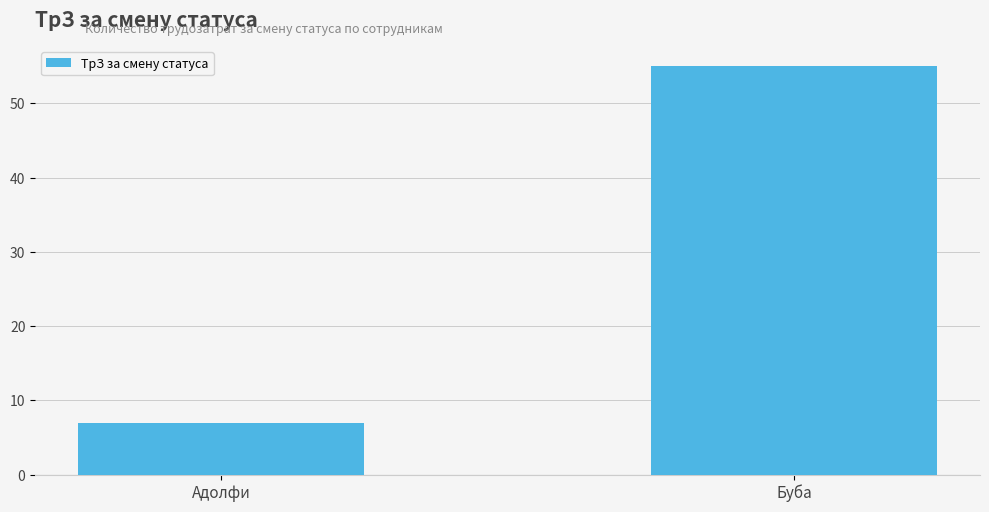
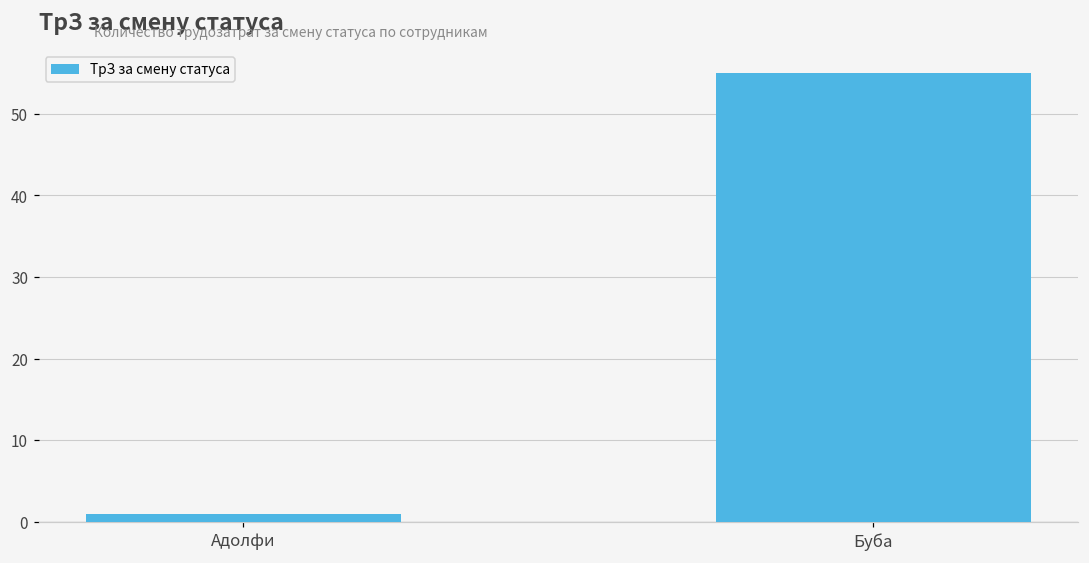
Адолфи: 7 -> 1
